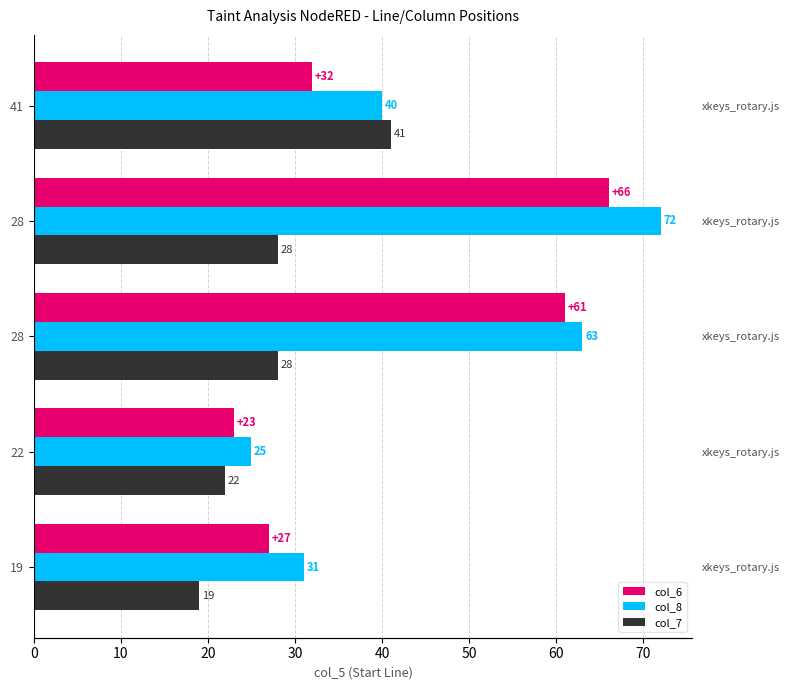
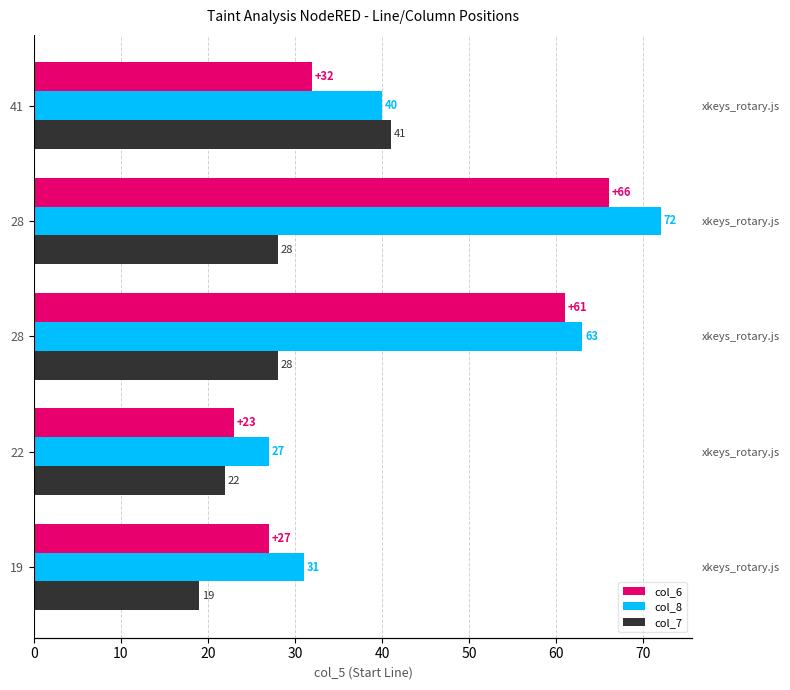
col_8, 22: 25 -> 27
